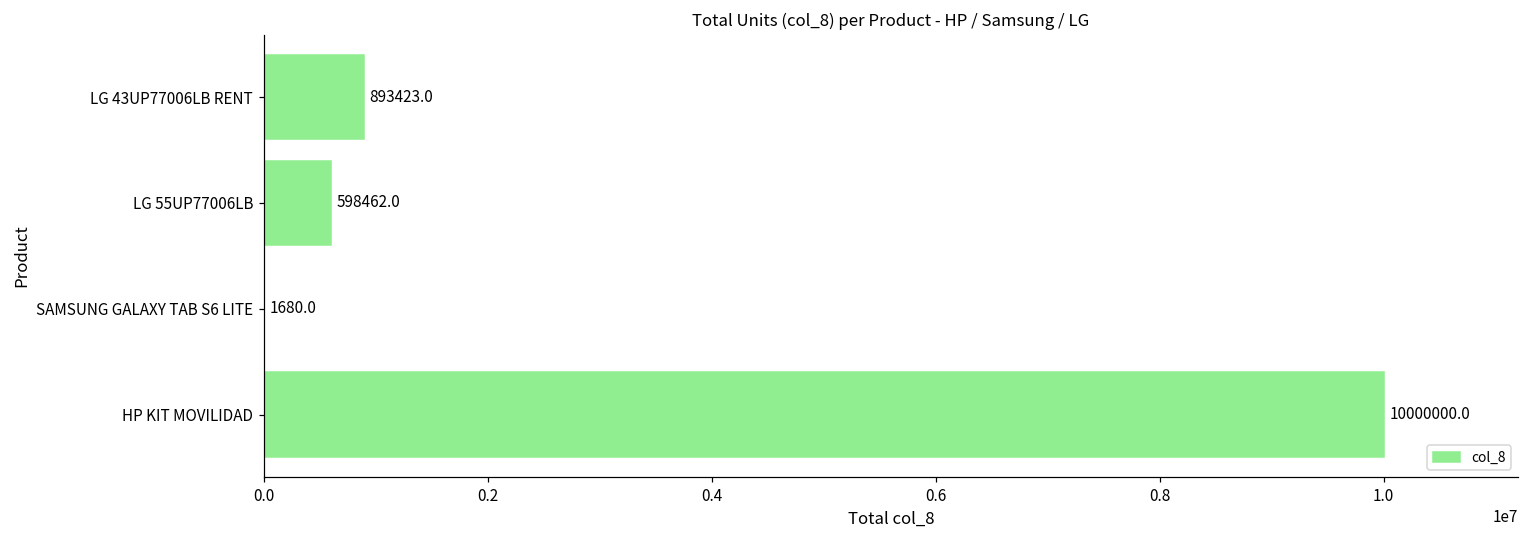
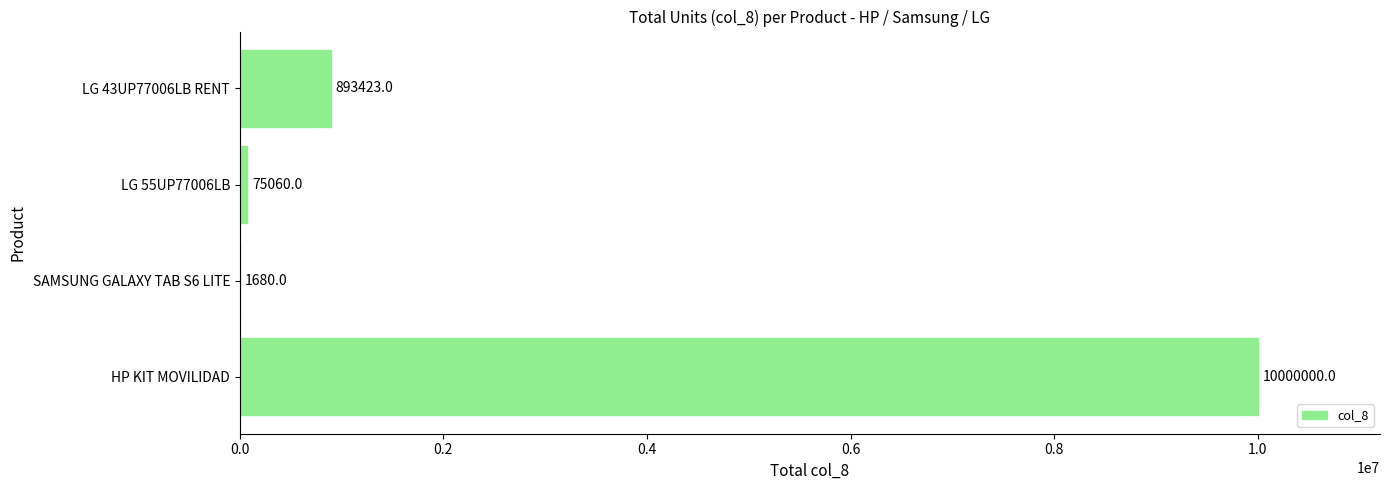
LG 55UP77006LB: 598462.0 -> 75060.0
